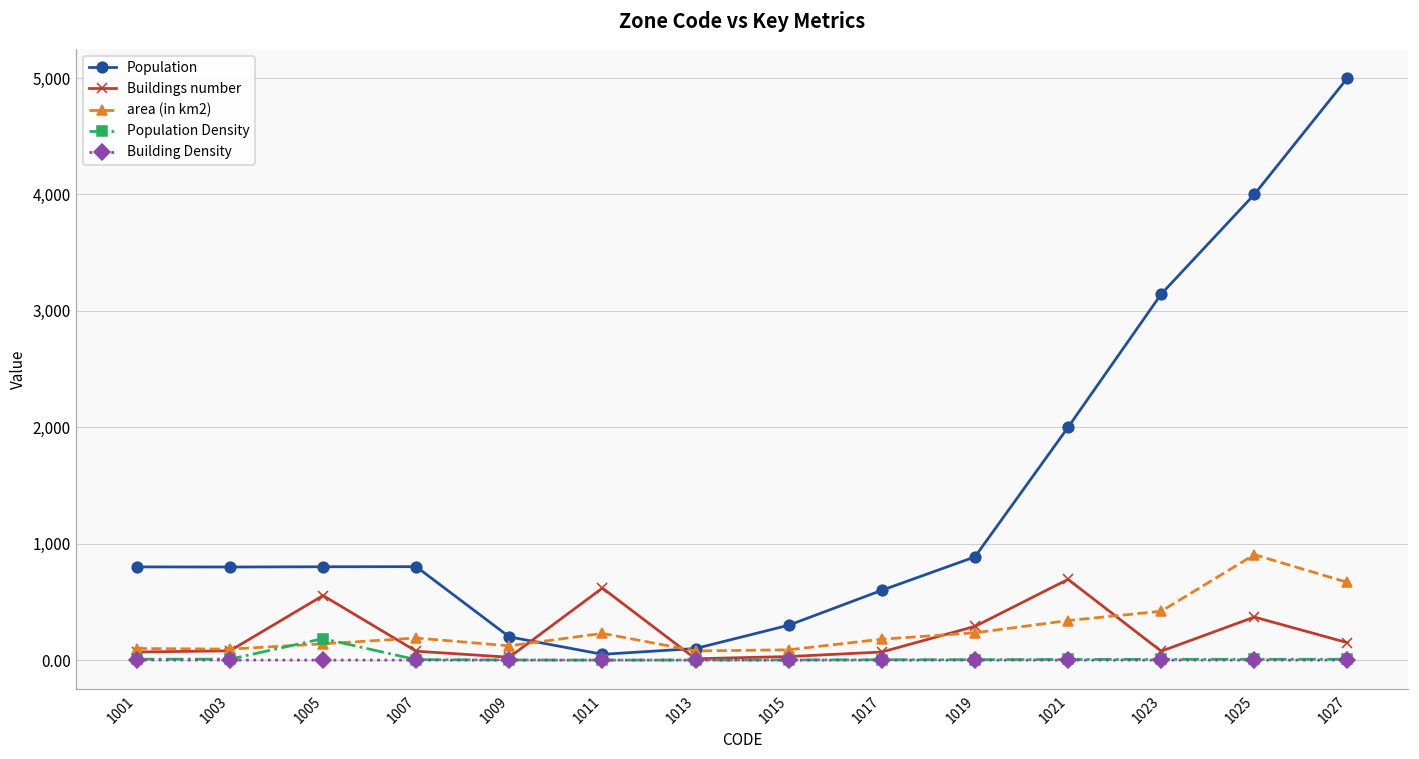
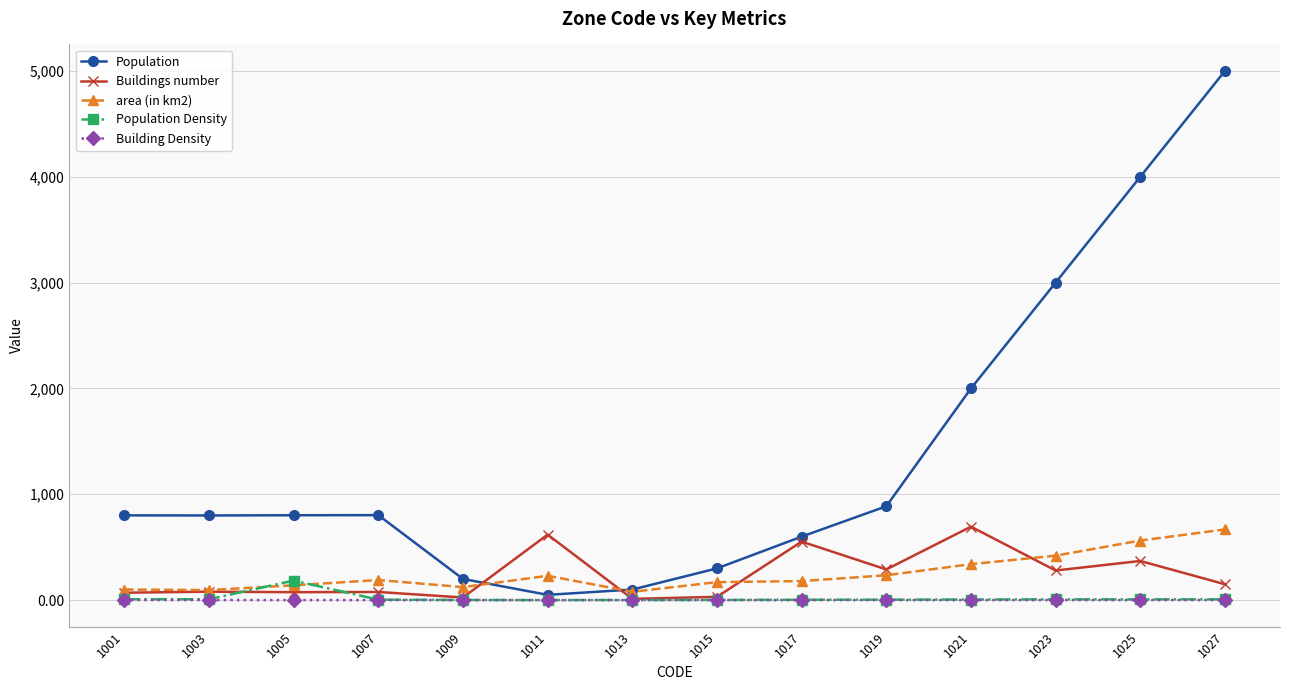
Buildings number, 1005: 560 -> 80
area (in km2), 1015: 90 -> 170
Buildings number, 1017: 70 -> 550
Population, 1023: 3,140 -> 3,000
Buildings number, 1023: 80 -> 280
area (in km2), 1025: 910 -> 560
